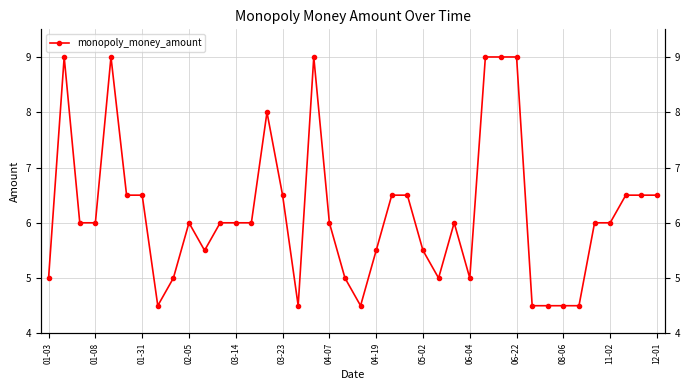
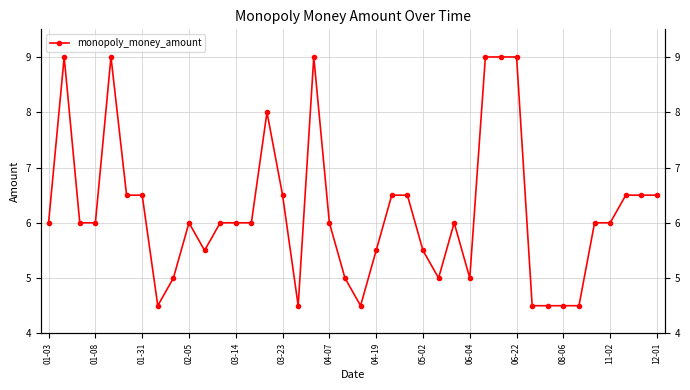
01-03: 5 -> 6
